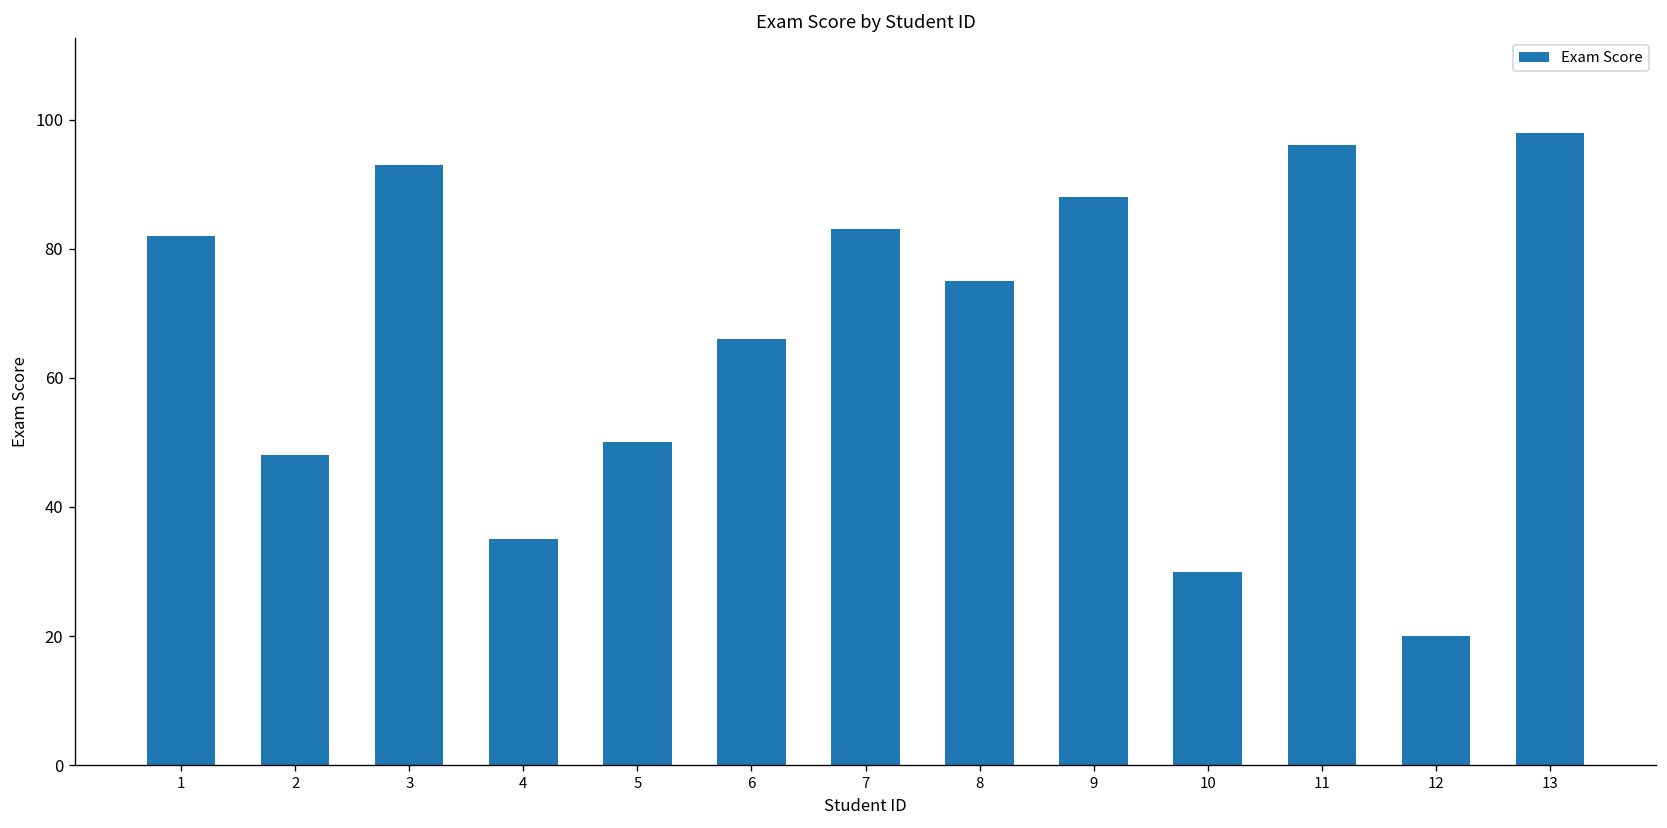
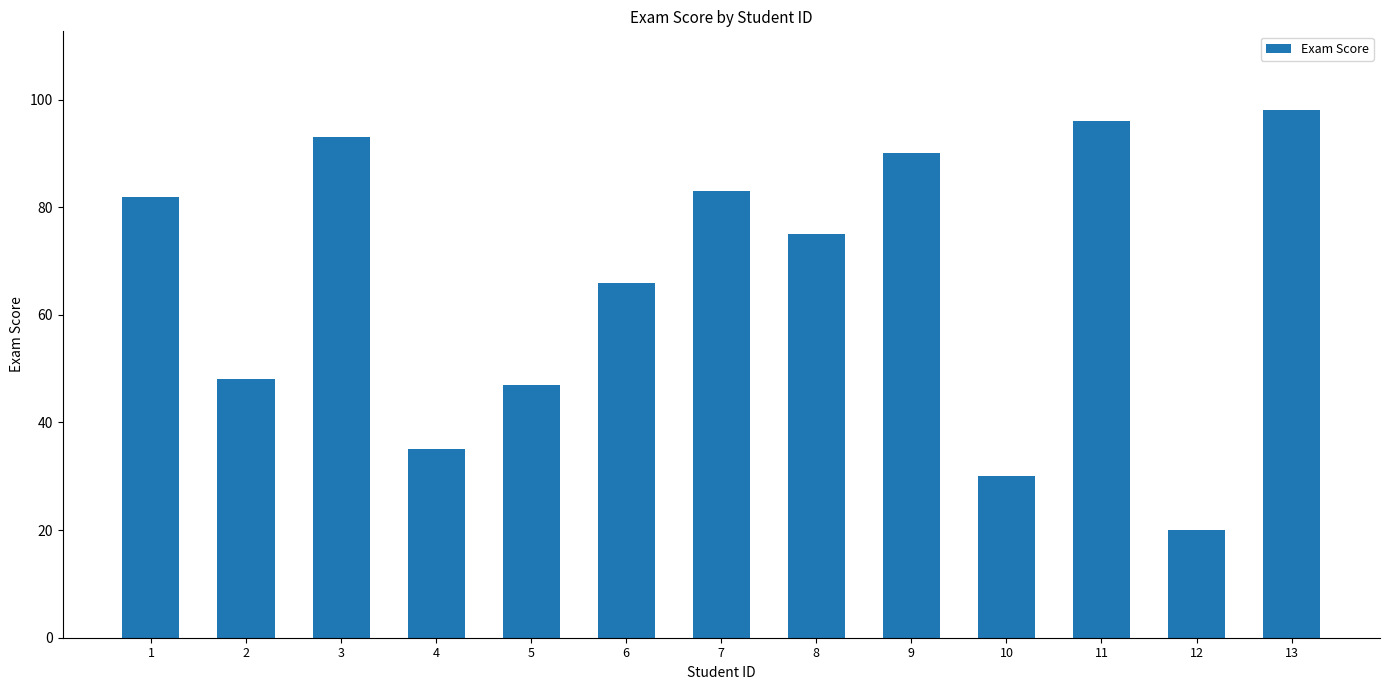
5: 50 -> 47
9: 88 -> 90
